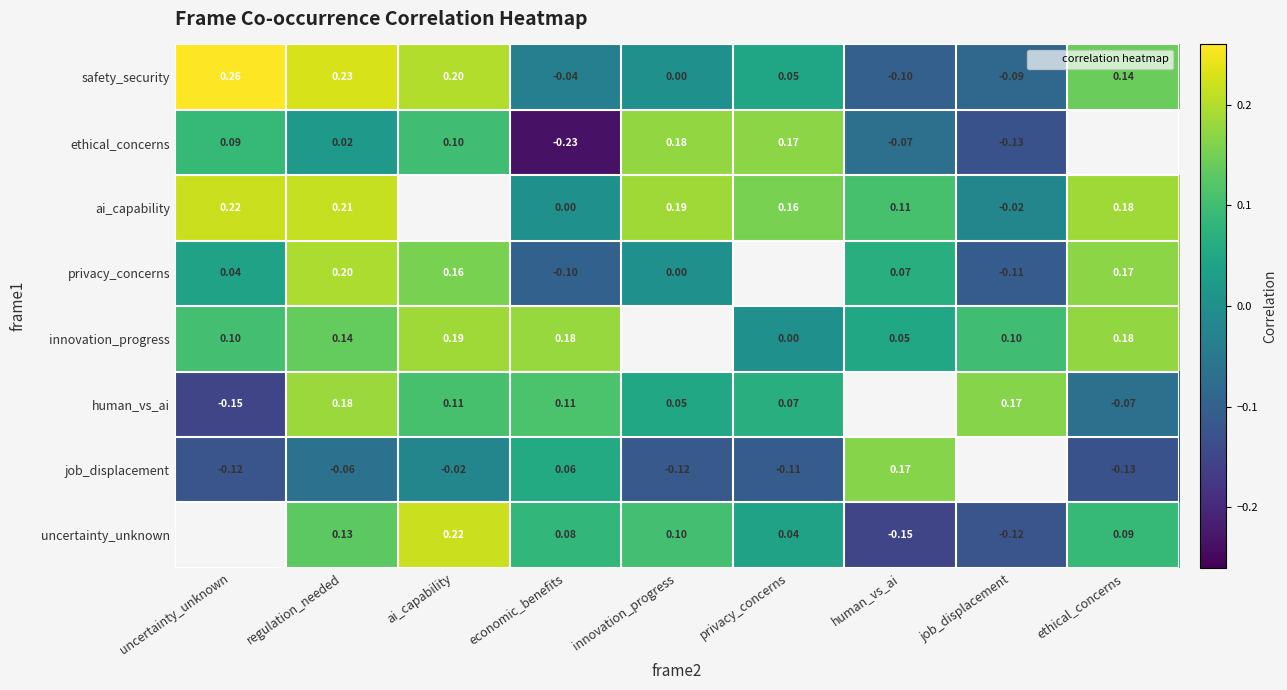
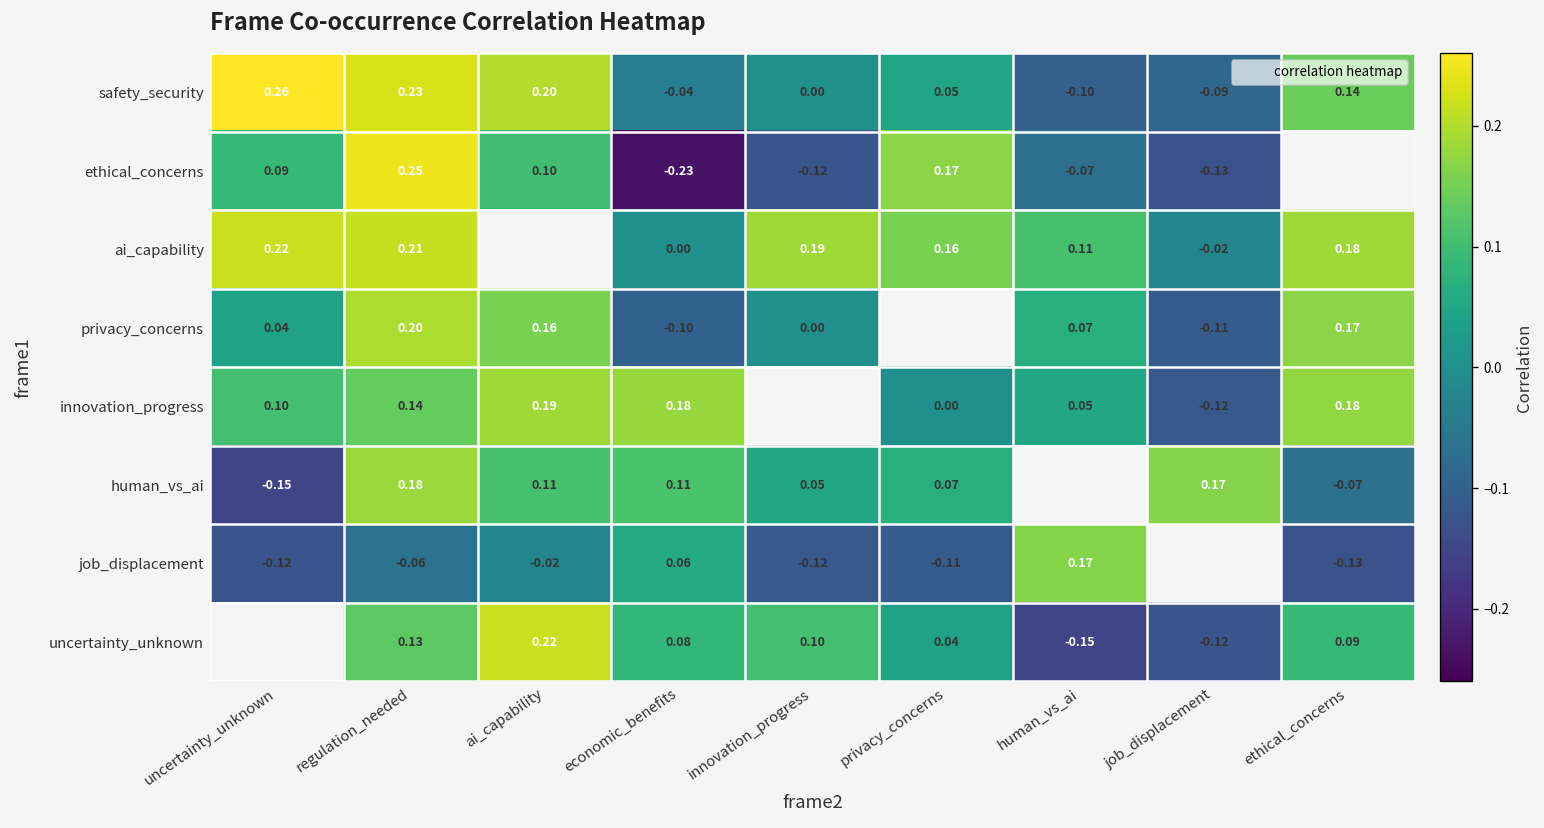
ethical_concerns, regulation_needed: 0.02 -> 0.25
ethical_concerns, innovation_progress: 0.18 -> -0.12
innovation_progress, job_displacement: 0.10 -> -0.12
